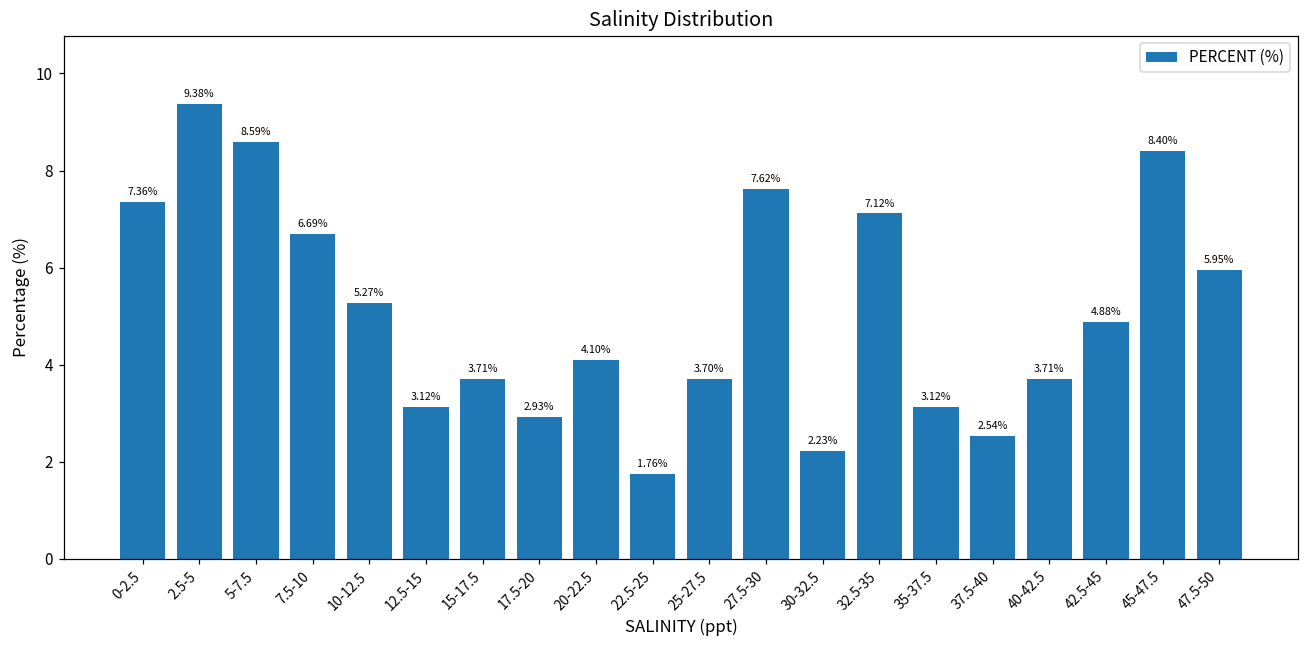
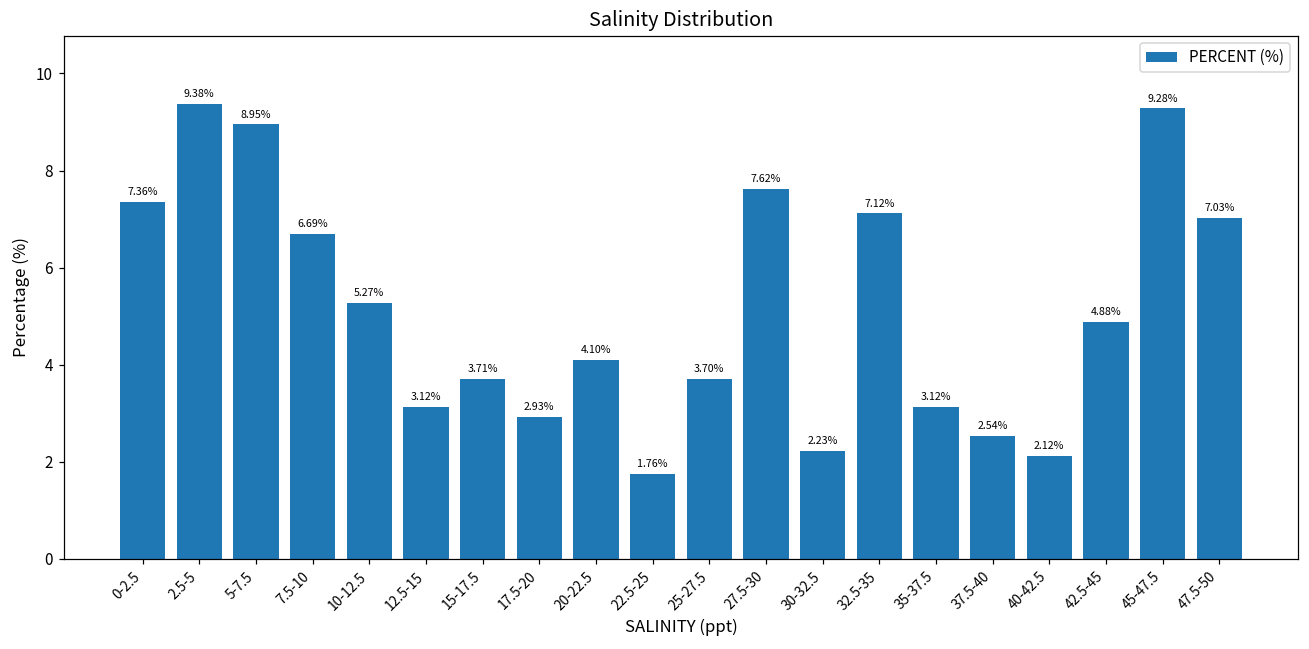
5-7.5: 8.59% -> 8.95%
40-42.5: 3.71% -> 2.12%
45-47.5: 8.40% -> 9.28%
47.5-50: 5.95% -> 7.03%
